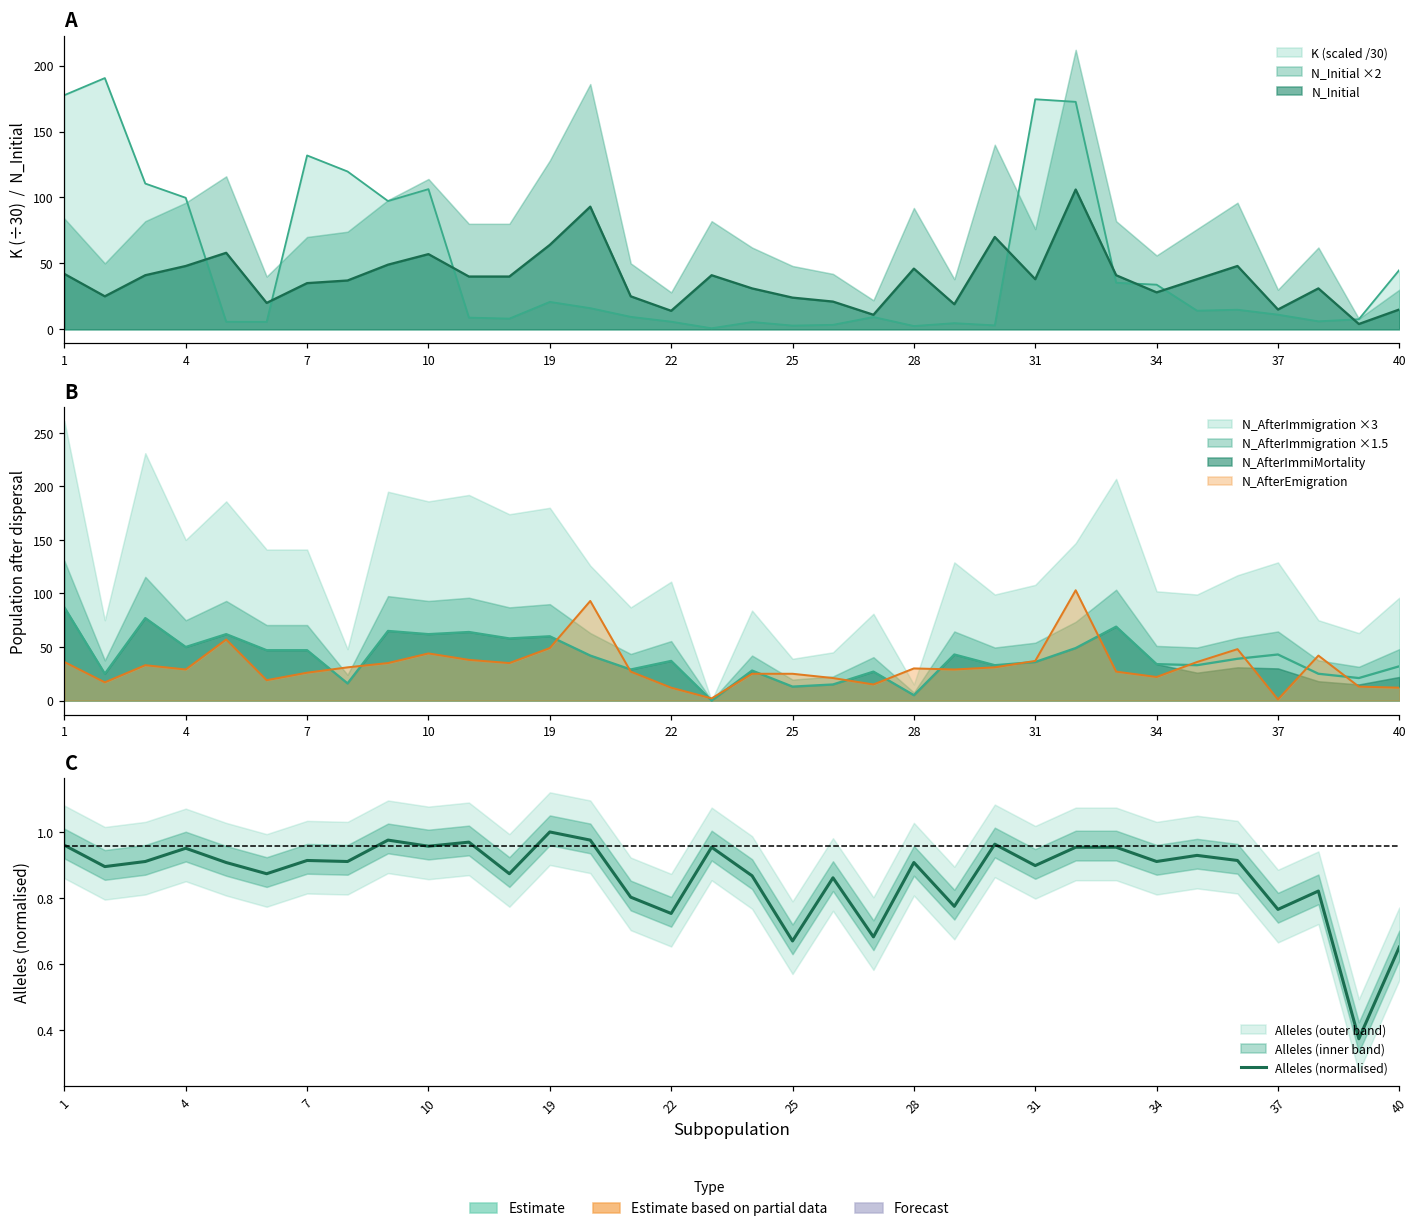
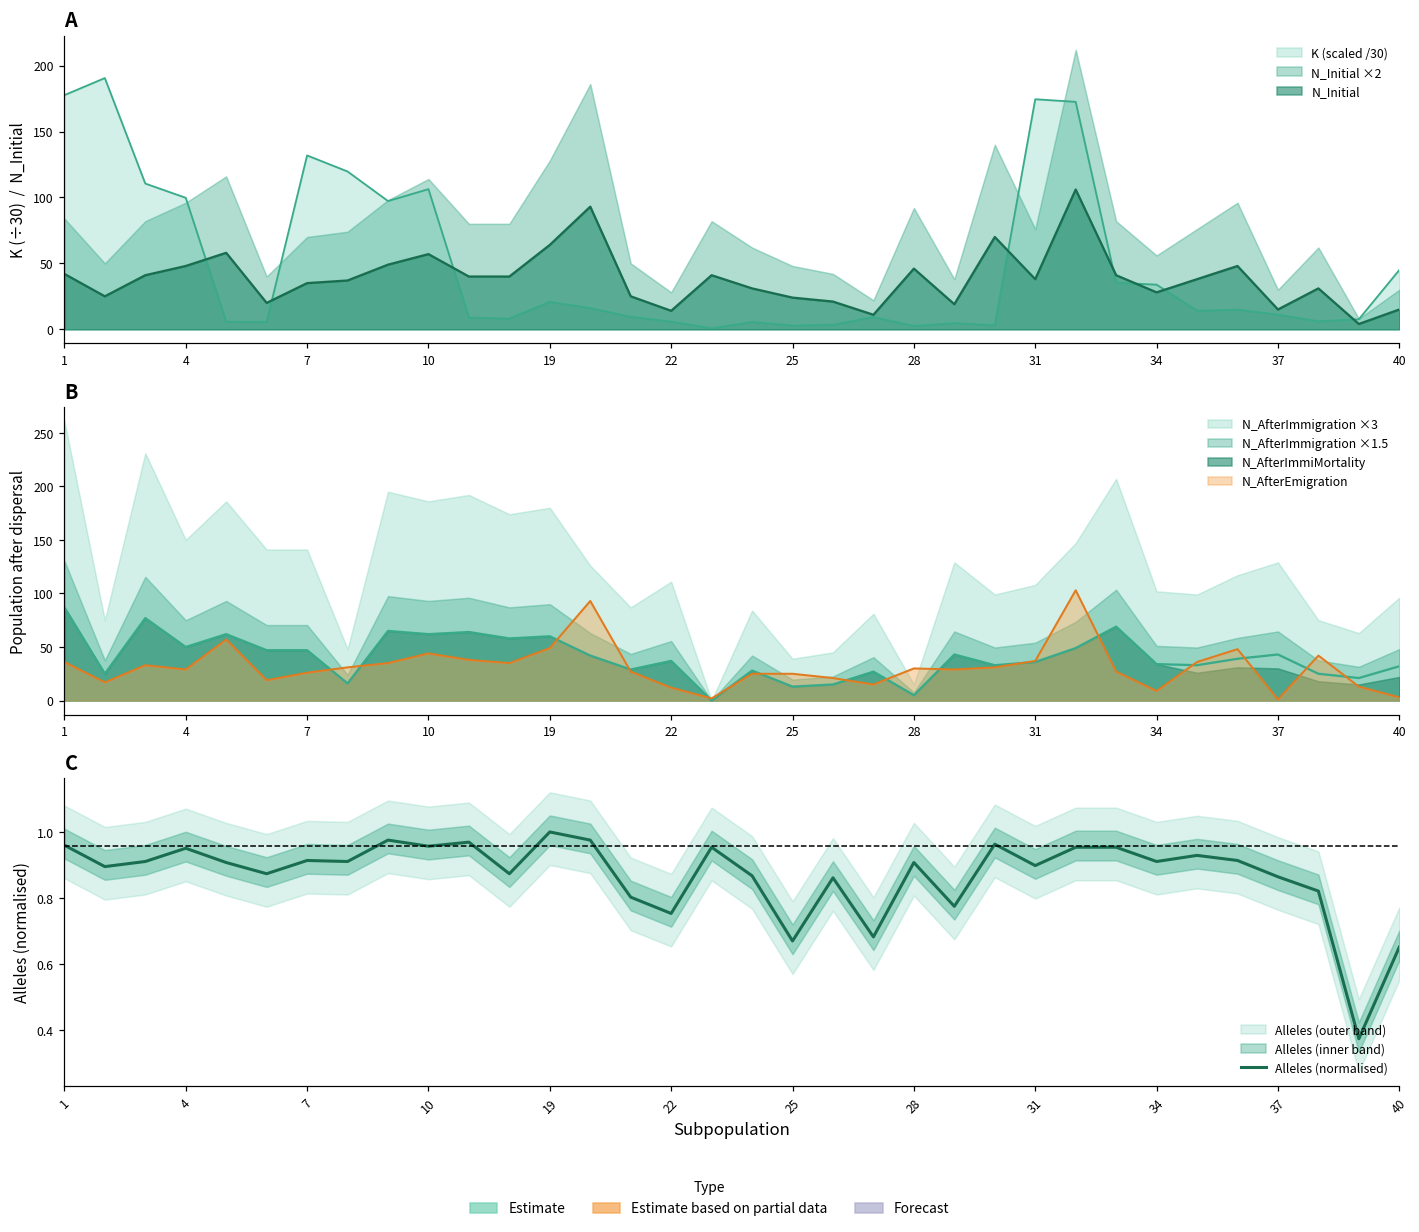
B, N_AfterEmigration, 34: 20 -> 10
B, N_AfterEmigration, 40: 10 -> 0
C, Alleles (normalised), 37: 0.77 -> 0.86
